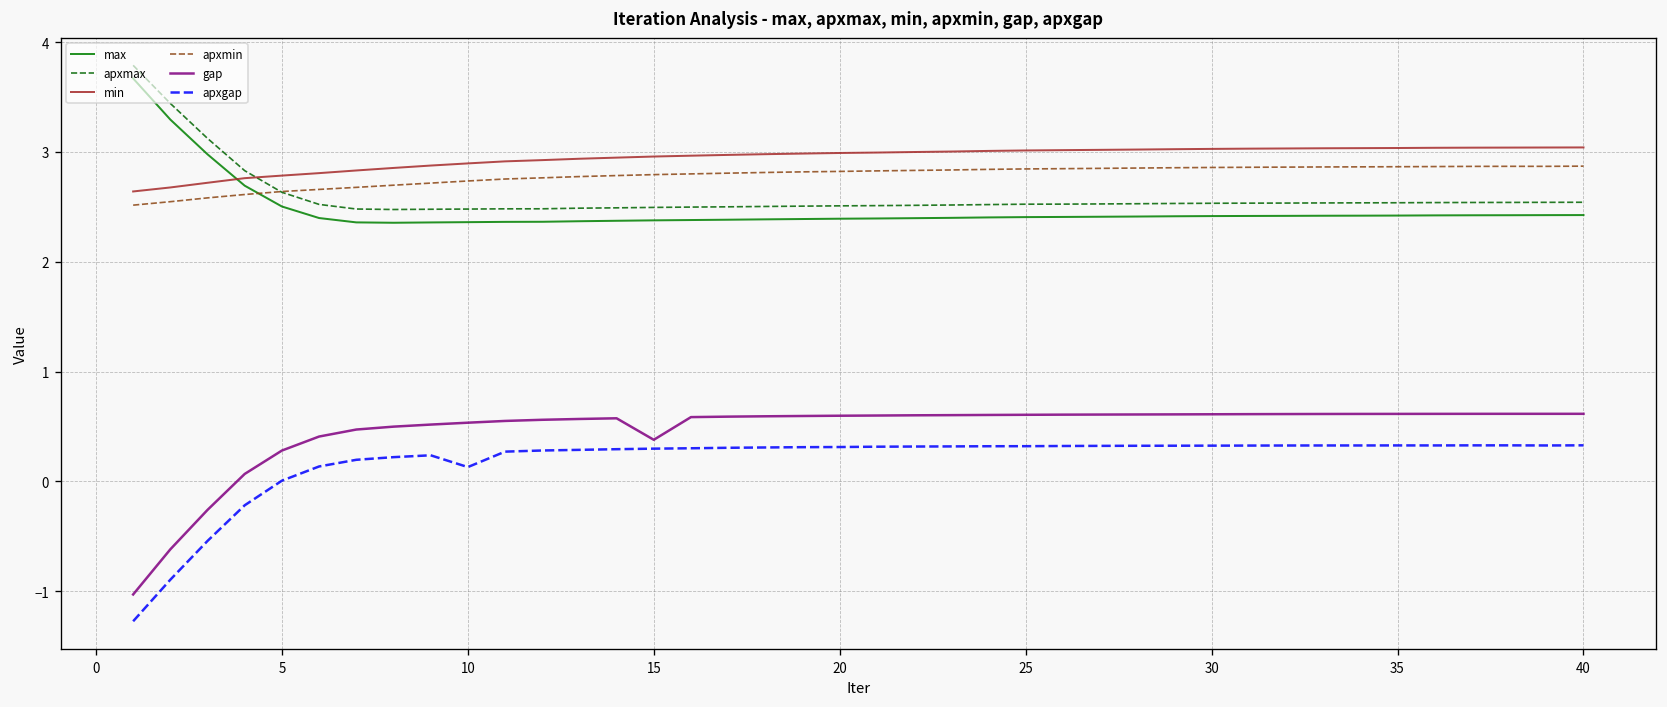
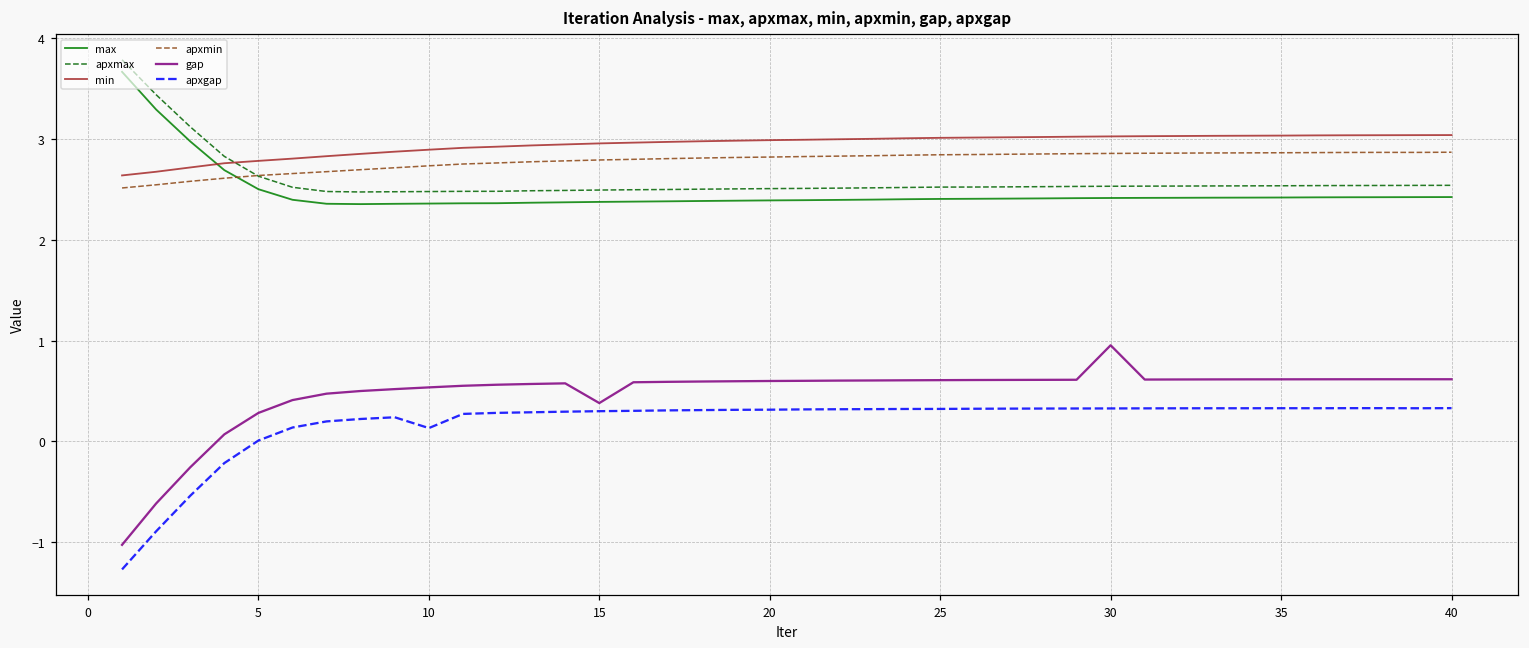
gap, 30: 0.6 -> 1.0
